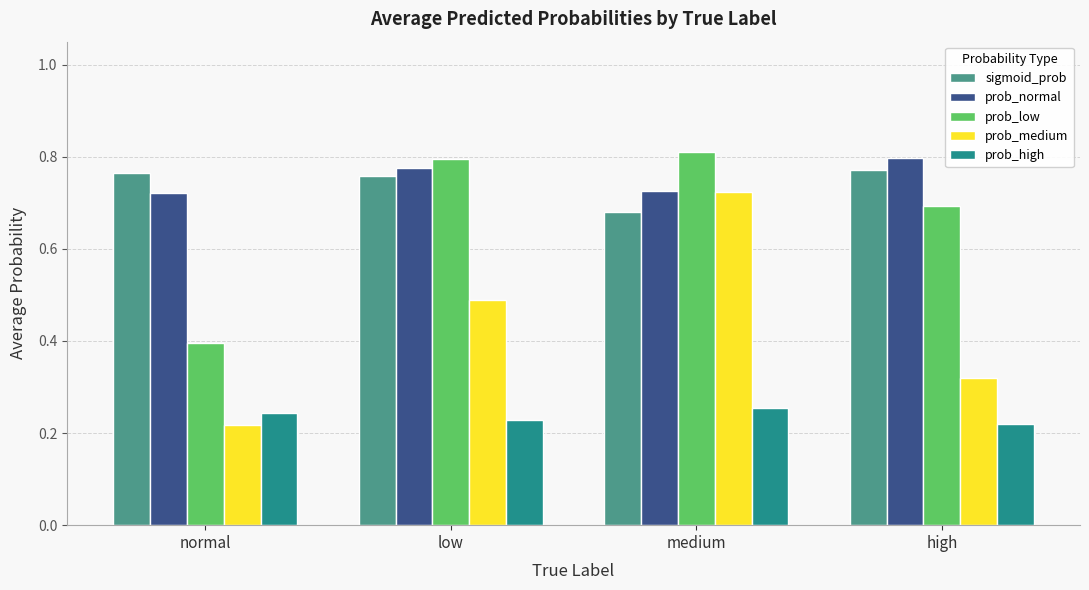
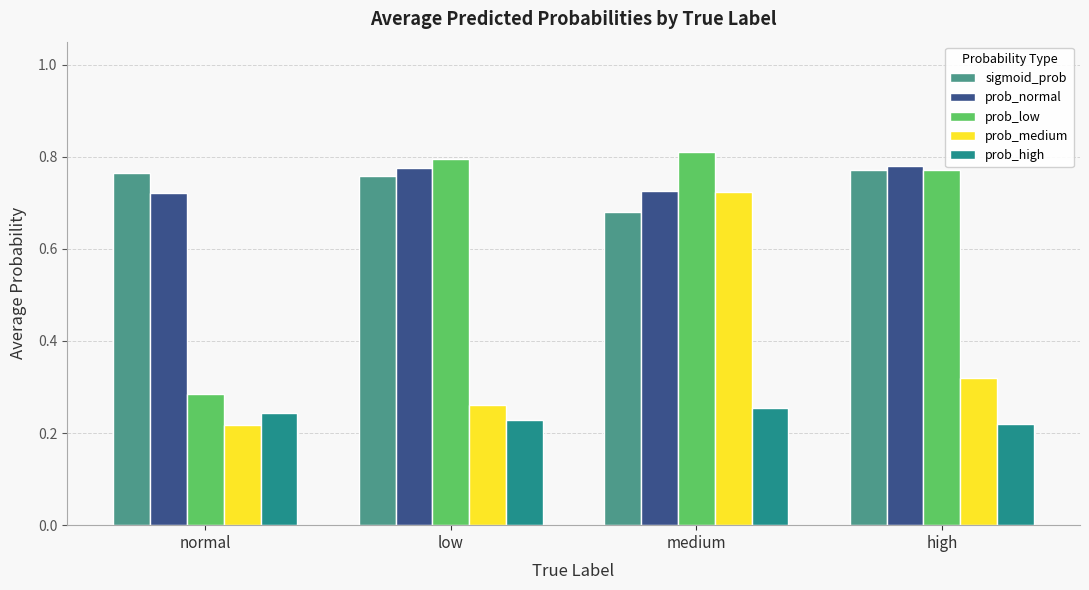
prob_low, normal: 0.40 -> 0.29
prob_medium, low: 0.49 -> 0.26
prob_normal, high: 0.80 -> 0.78
prob_low, high: 0.69 -> 0.77
